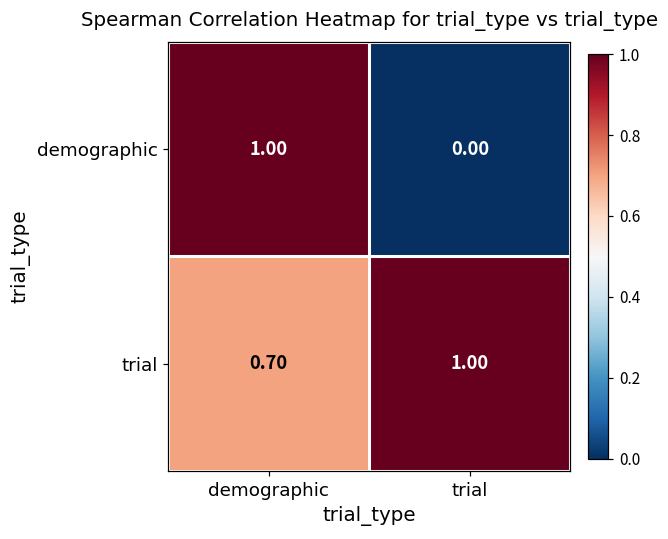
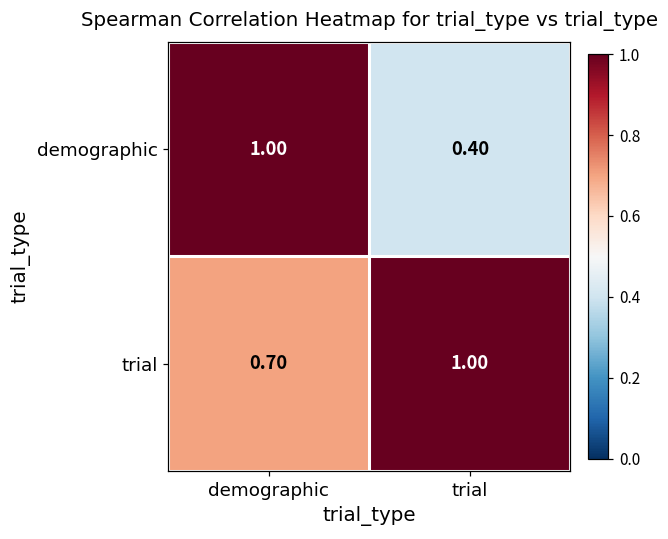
demographic, trial: 0.00 -> 0.40
